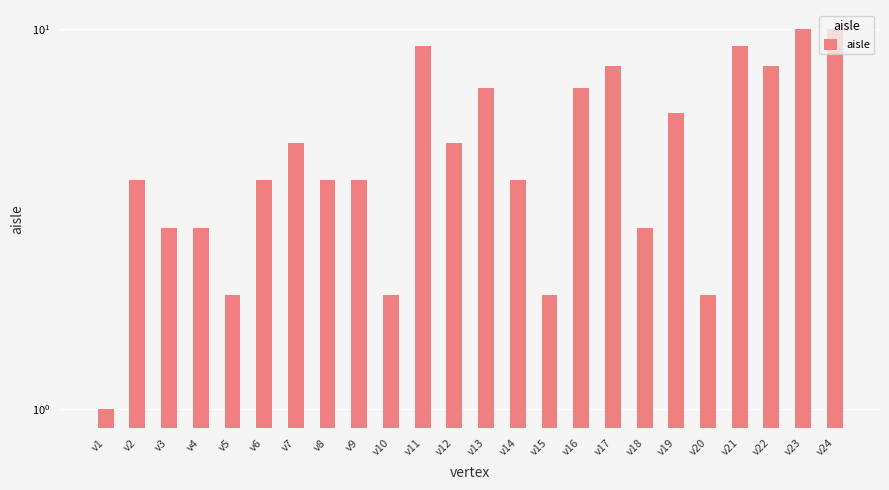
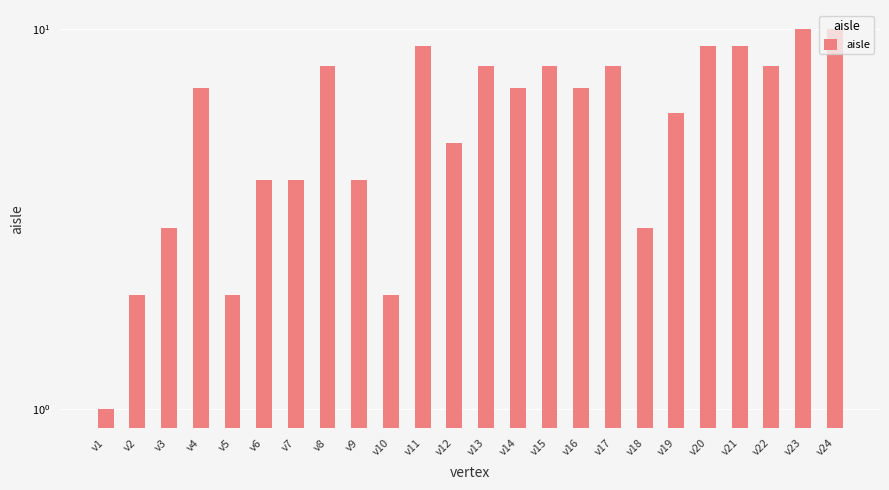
v2: 4 -> 2
v4: 3 -> 7
v7: 5 -> 4
v8: 4 -> 8
v13: 7 -> 8
v14: 4 -> 7
v15: 2 -> 8
v20: 2 -> 9
